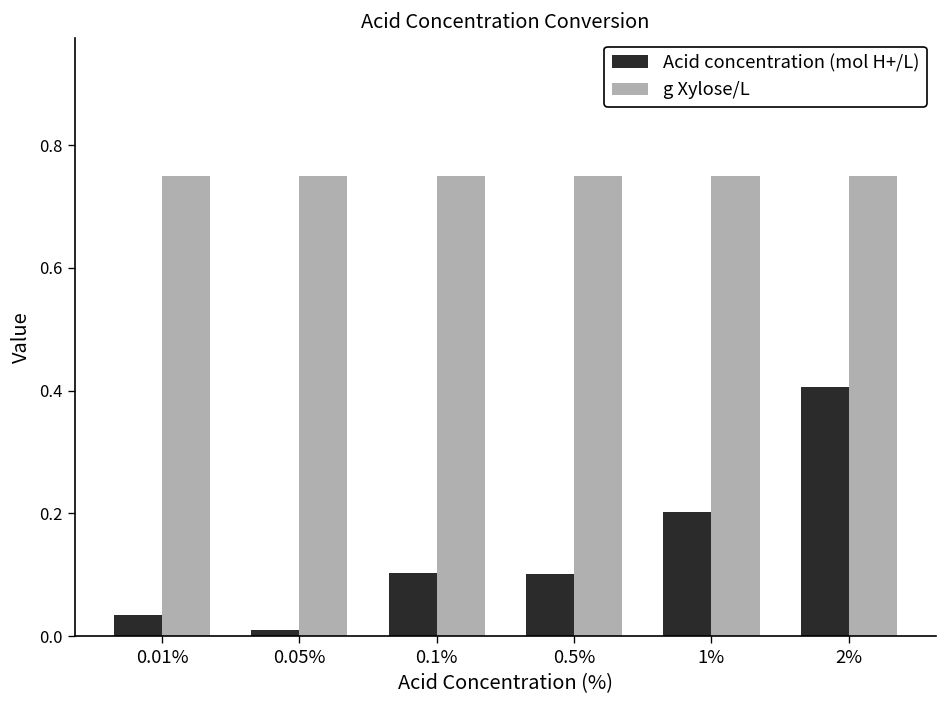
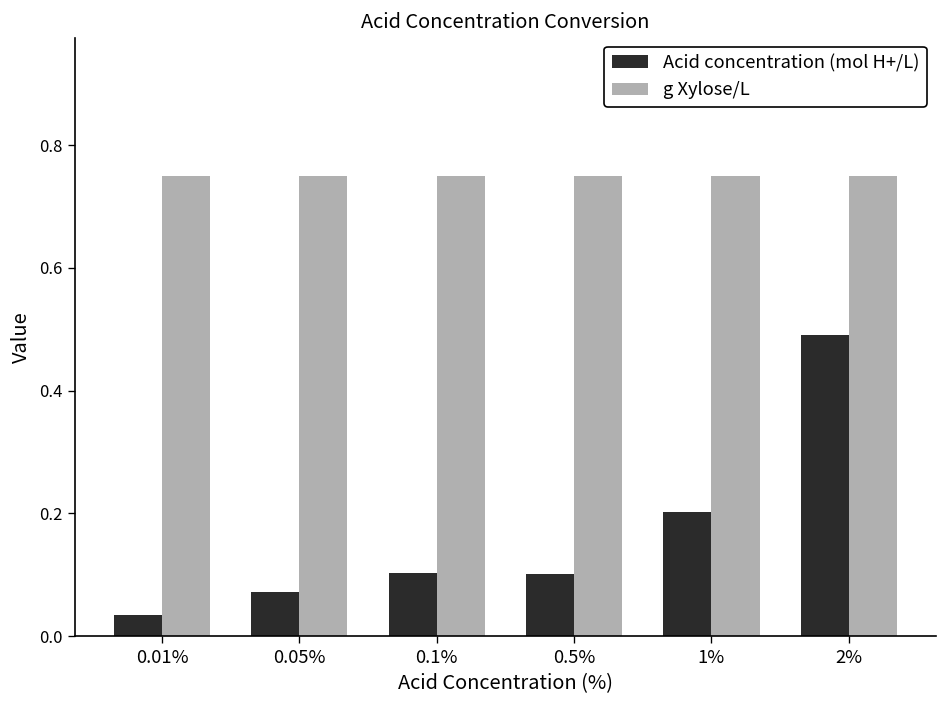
Acid concentration (mol H+/L), 0.05%: 0.01 -> 0.07
Acid concentration (mol H+/L), 2%: 0.41 -> 0.49
